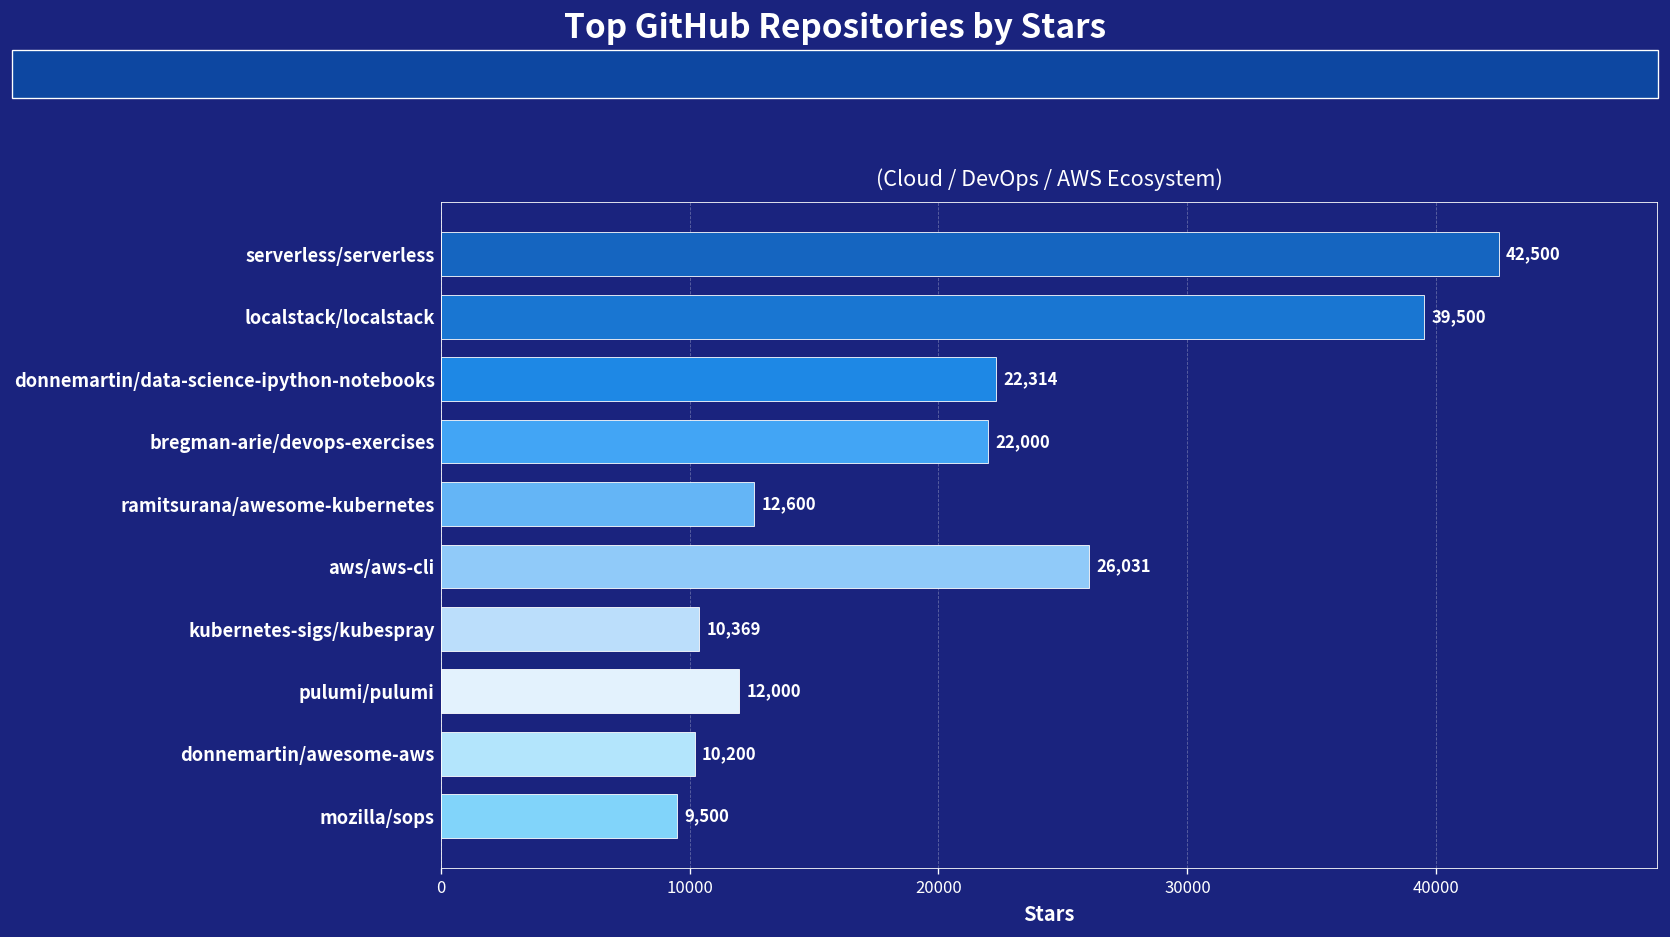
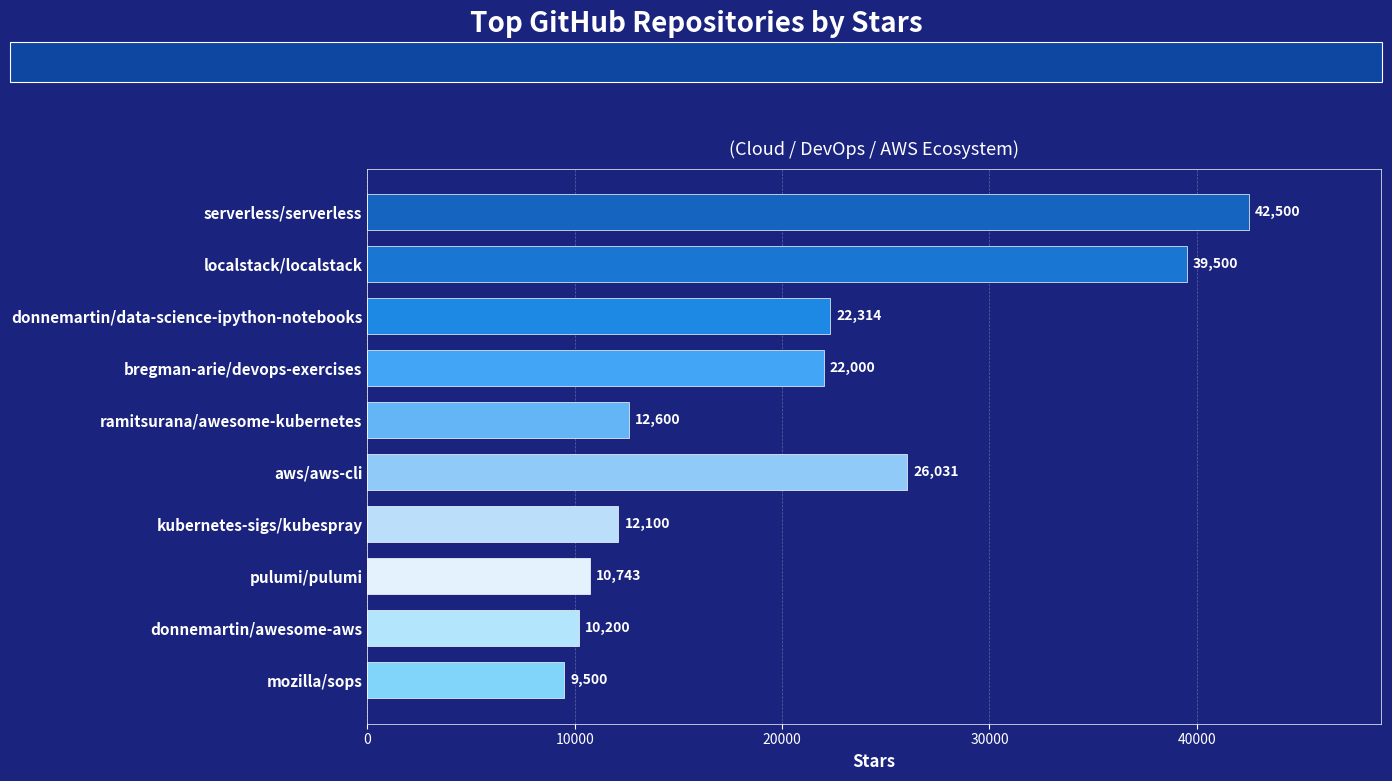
kubernetes-sigs/kubespray: 10,369 -> 12,100
pulumi/pulumi: 12,000 -> 10,743
